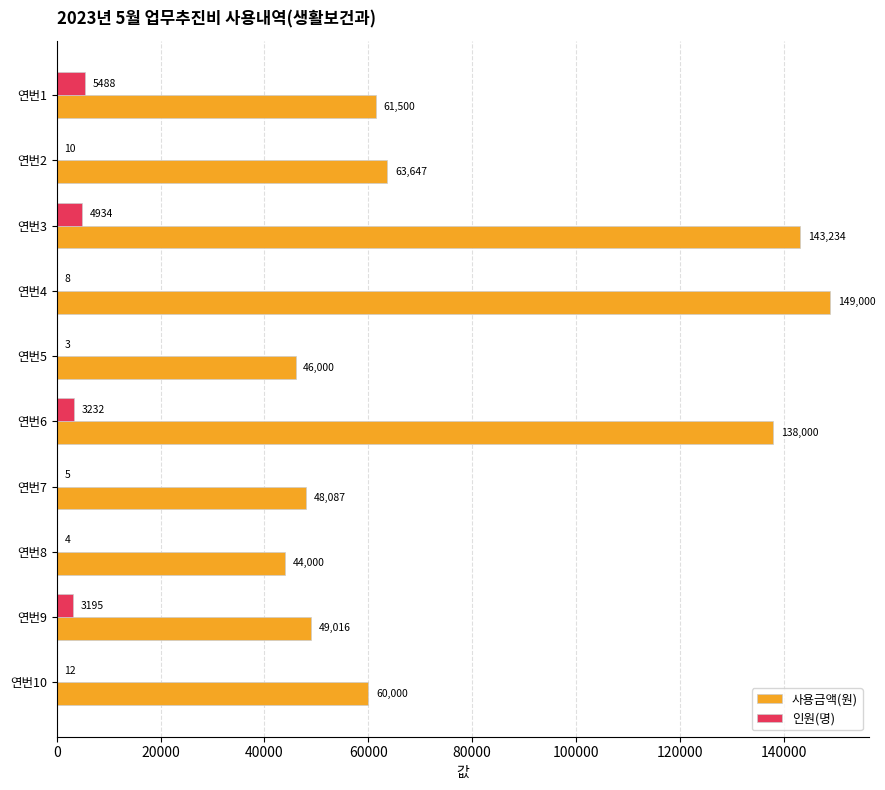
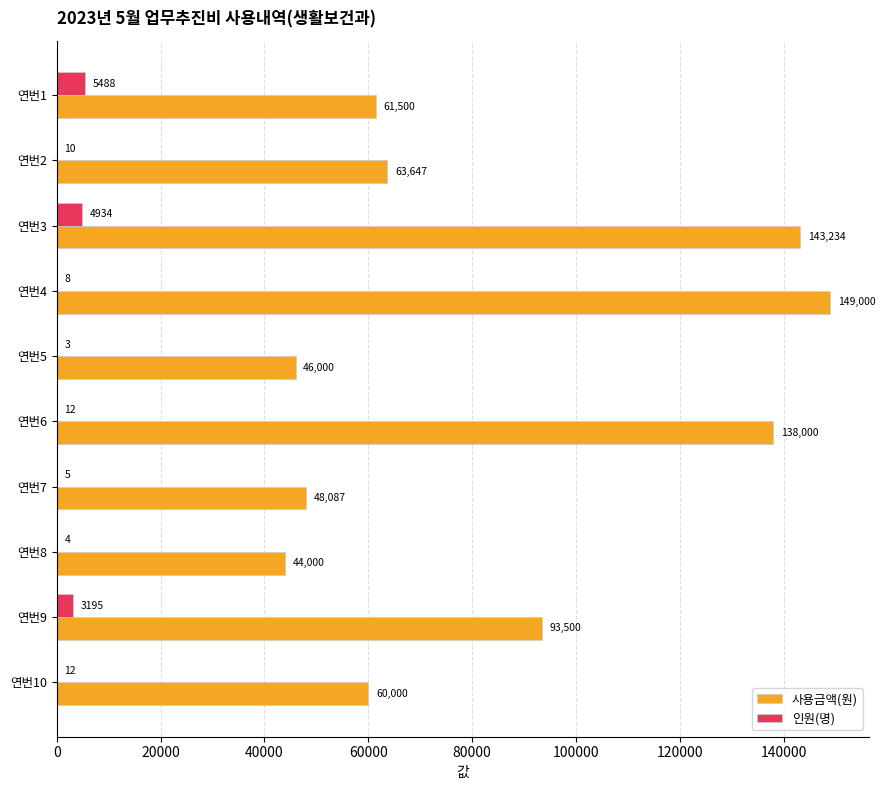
인원(명), 연번6: 3232 -> 12
사용금액(원), 연번9: 49,016 -> 93,500
